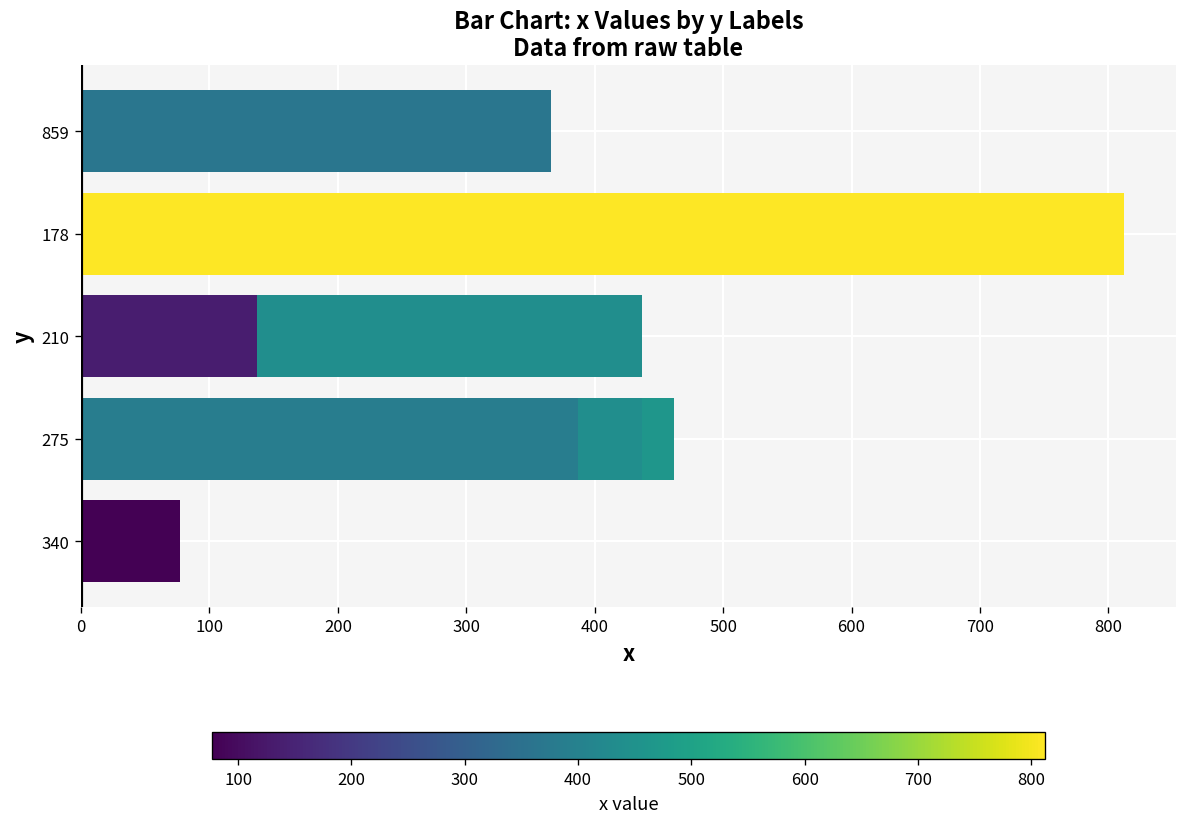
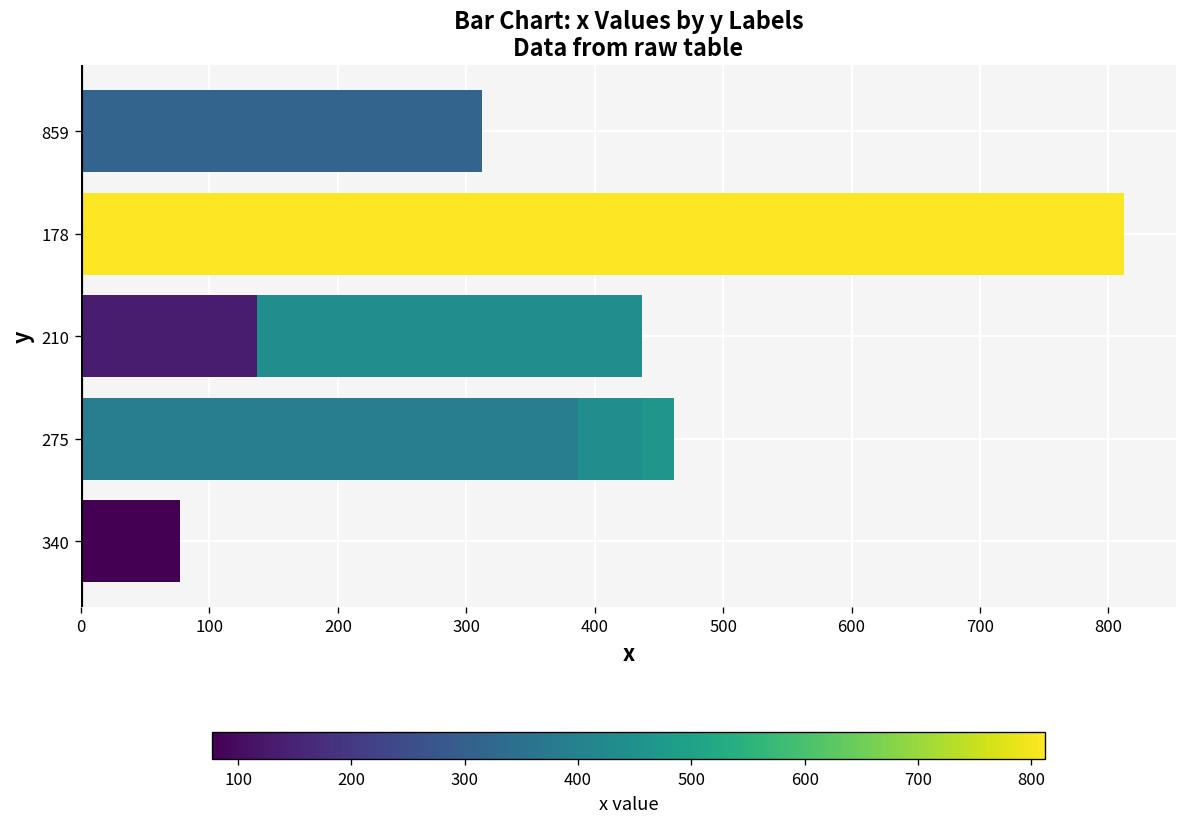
859: 366 -> 312
